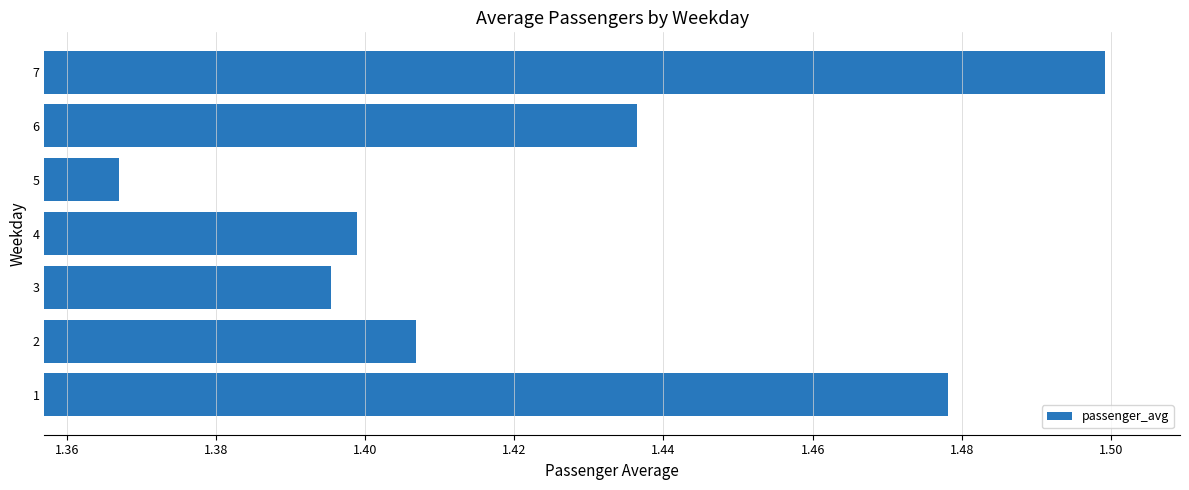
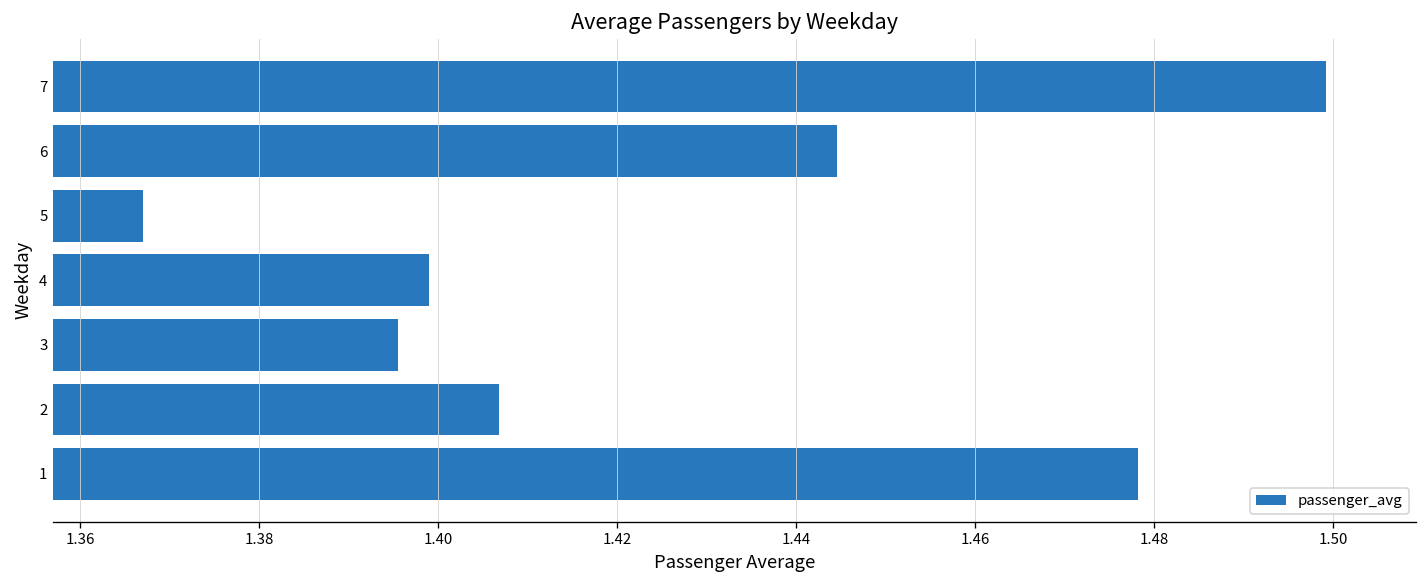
6: 1.437 -> 1.445
